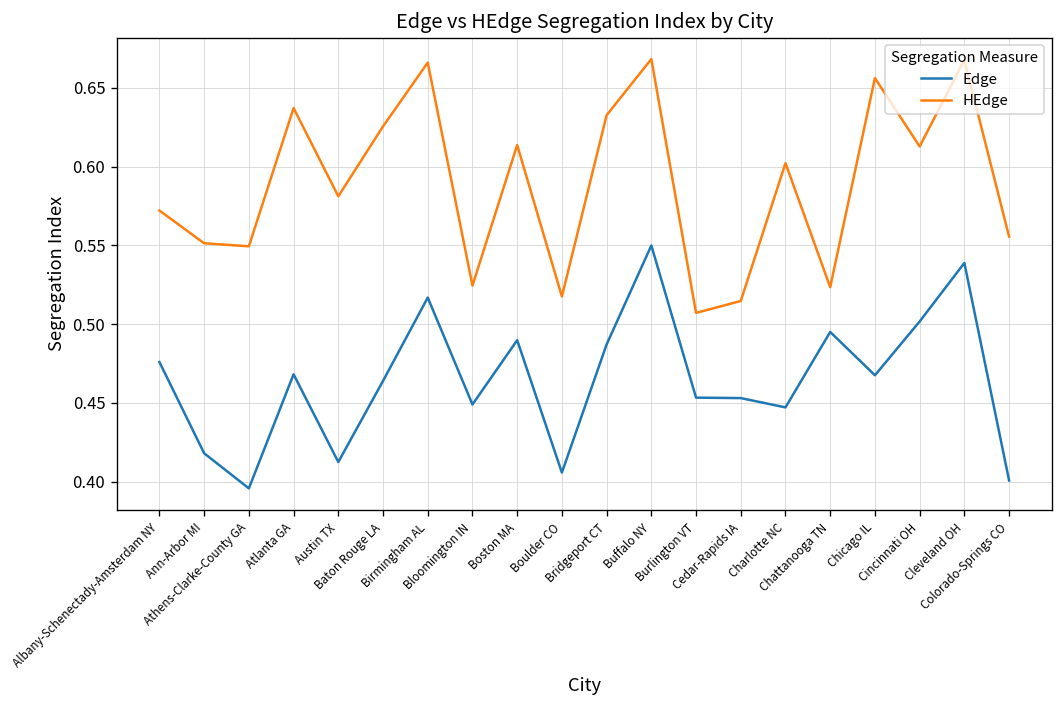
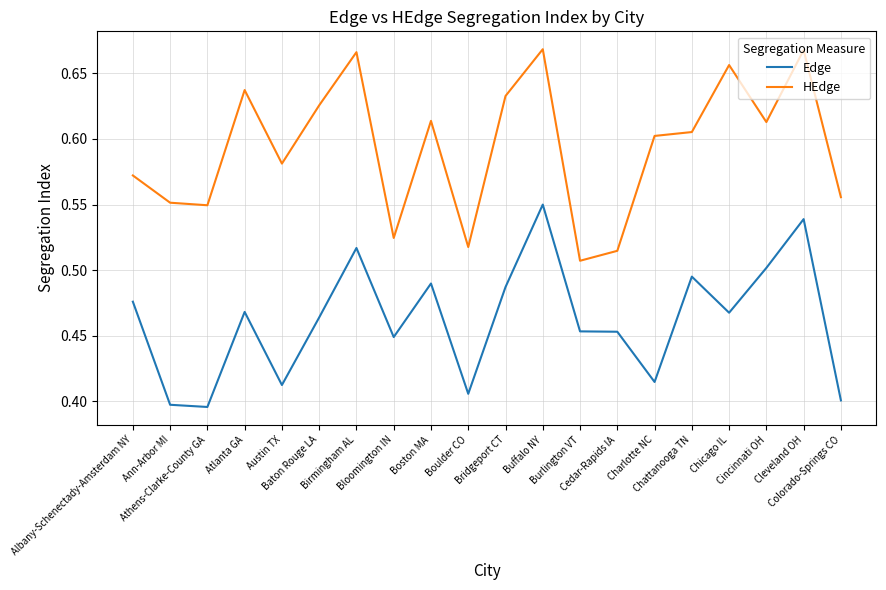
Edge, Ann-Arbor MI: 0.418 -> 0.397
Edge, Charlotte NC: 0.447 -> 0.415
HEdge, Chattanooga TN: 0.524 -> 0.605
